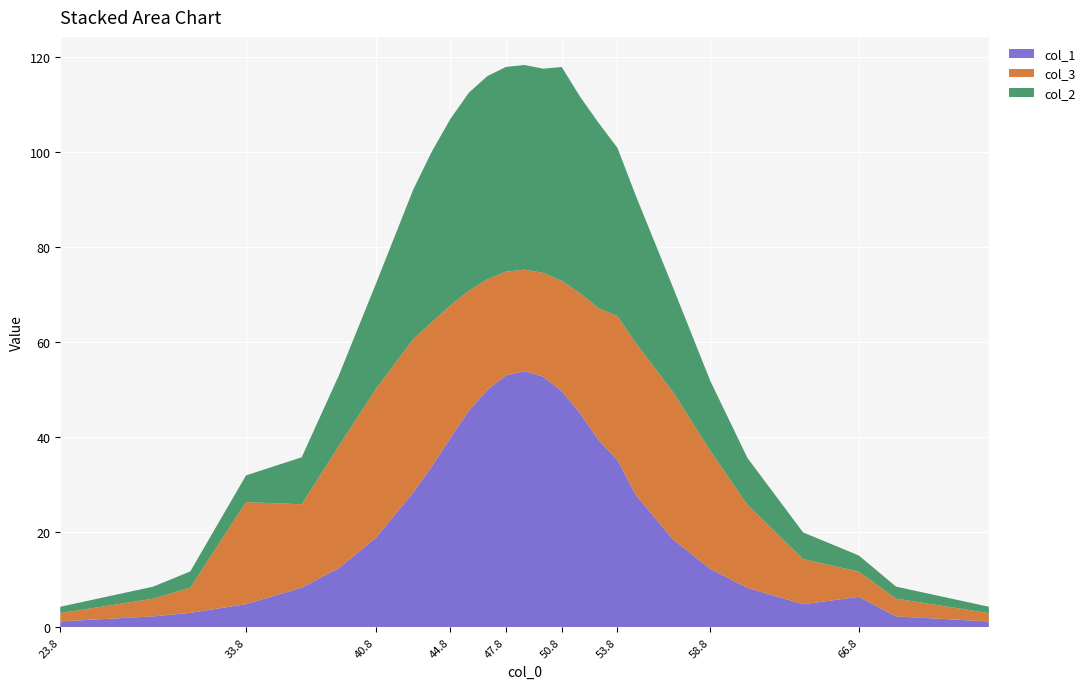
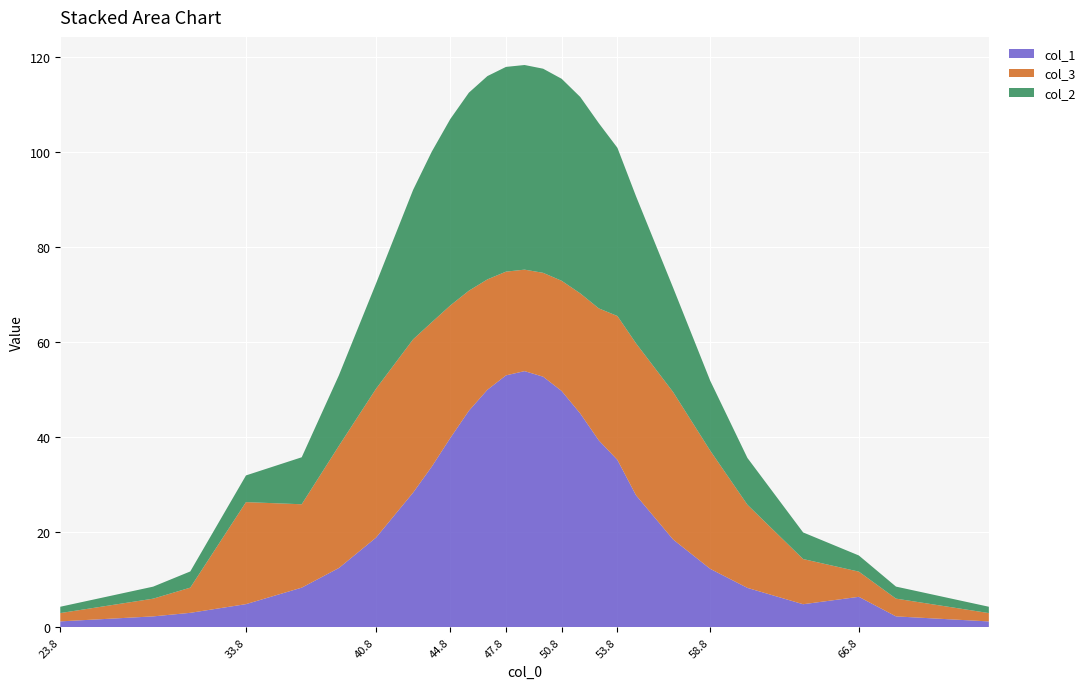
col_2, 50.8: 45 -> 43
